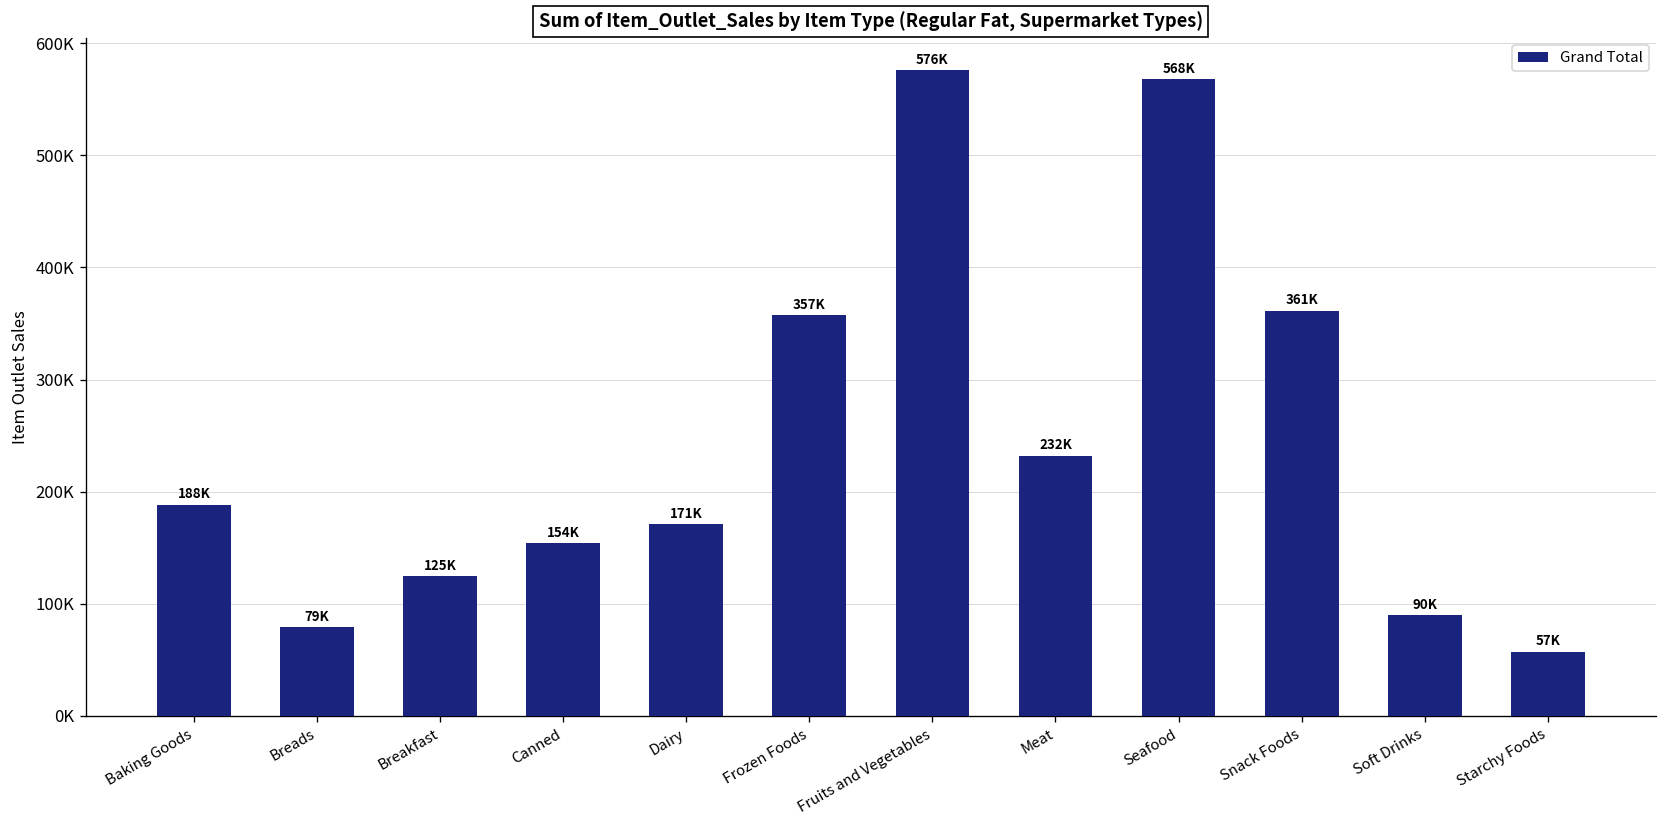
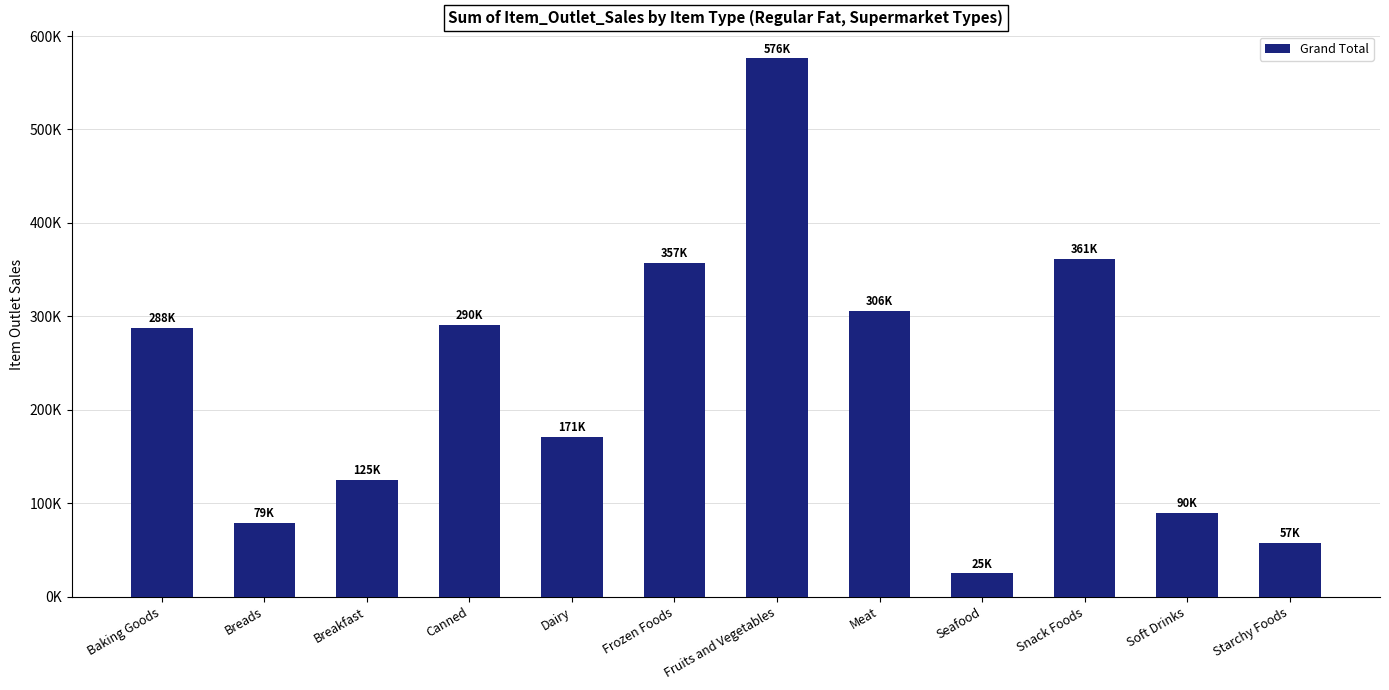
Baking Goods: 188K -> 288K
Canned: 154K -> 290K
Meat: 232K -> 306K
Seafood: 568K -> 25K
